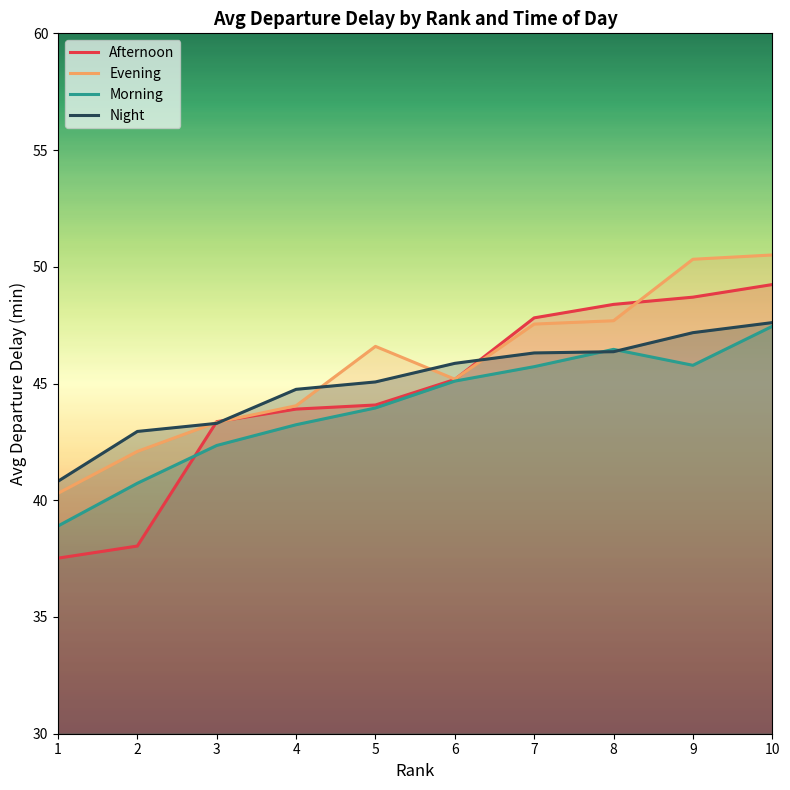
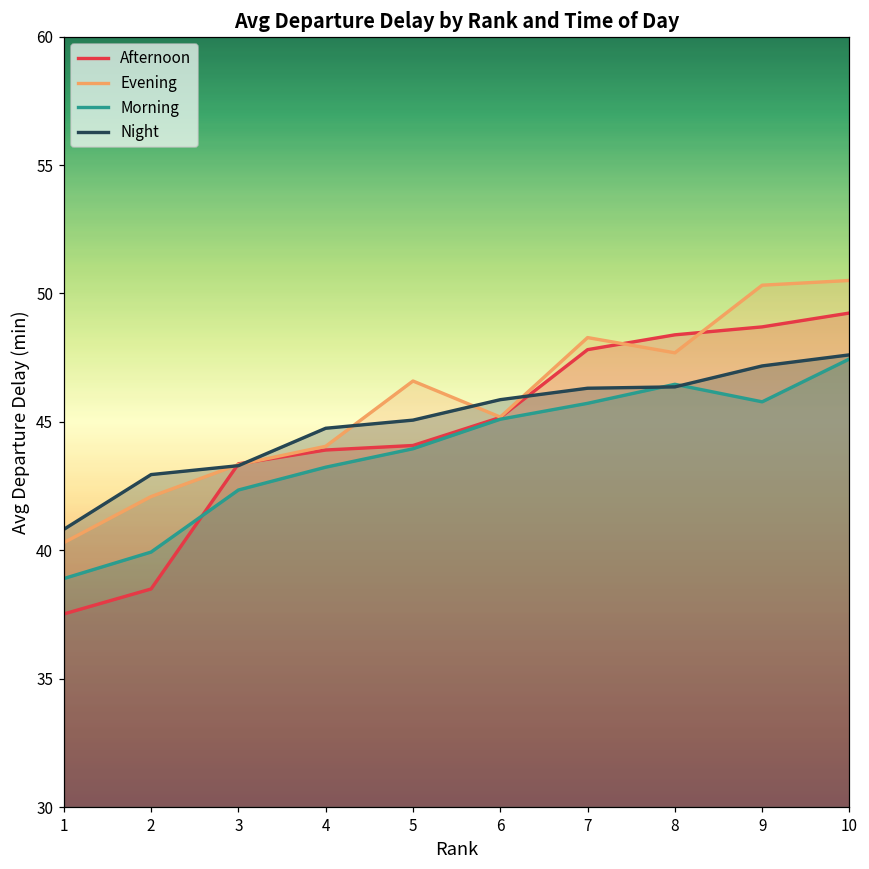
Afternoon, 2: 38.0 -> 38.5
Morning, 2: 40.7 -> 39.9
Evening, 7: 47.5 -> 48.3
